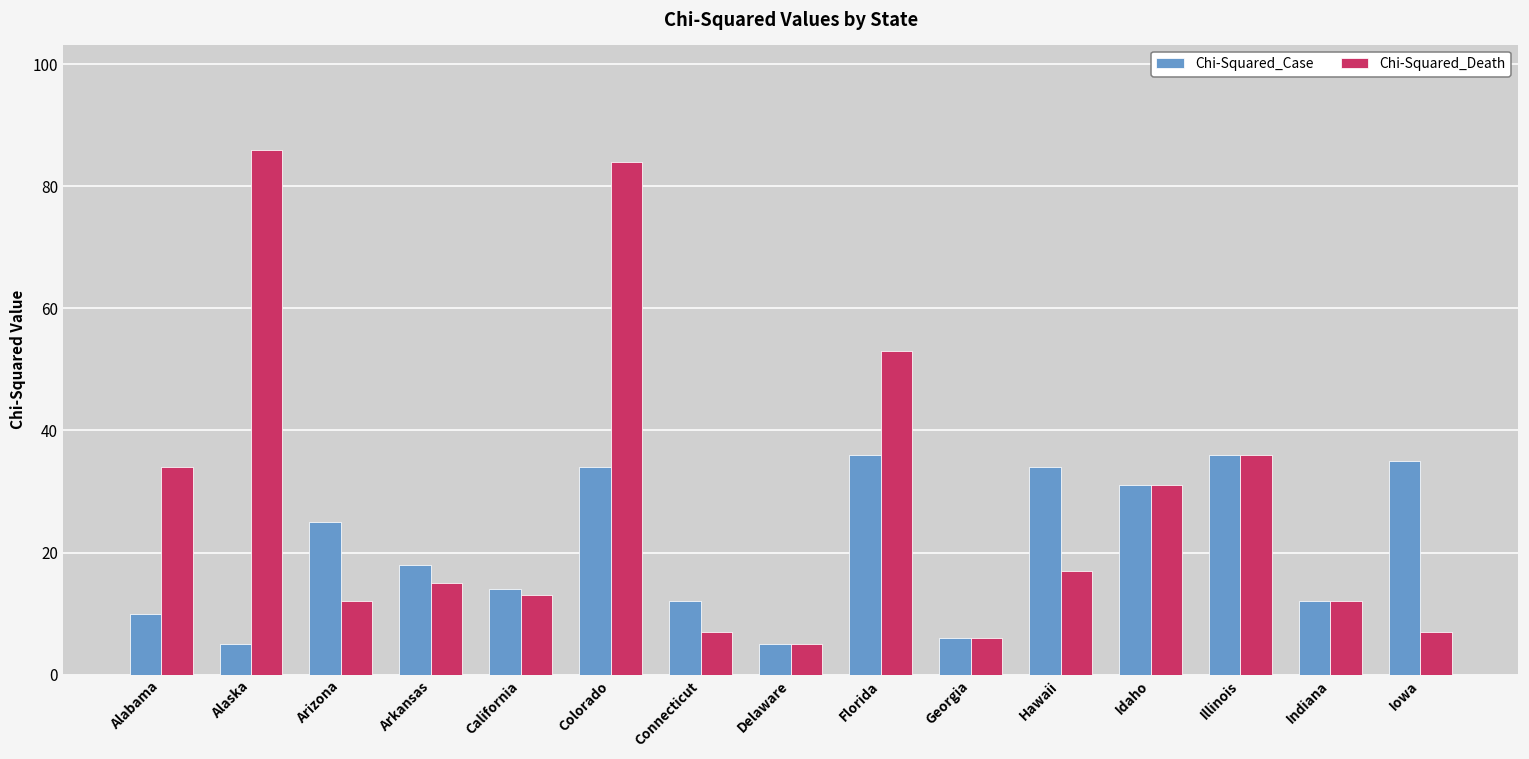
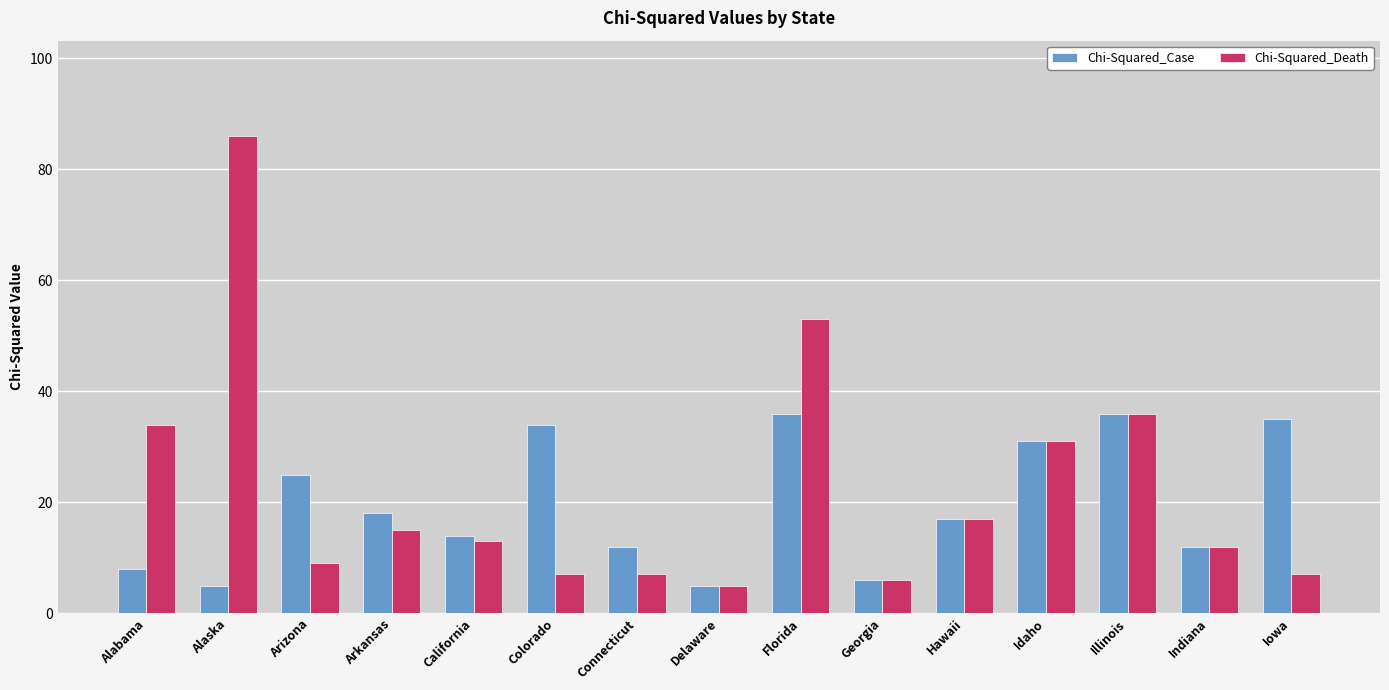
Chi-Squared_Case, Alabama: 10 -> 8
Chi-Squared_Death, Arizona: 12 -> 9
Chi-Squared_Death, Colorado: 84 -> 7
Chi-Squared_Case, Hawaii: 34 -> 17
